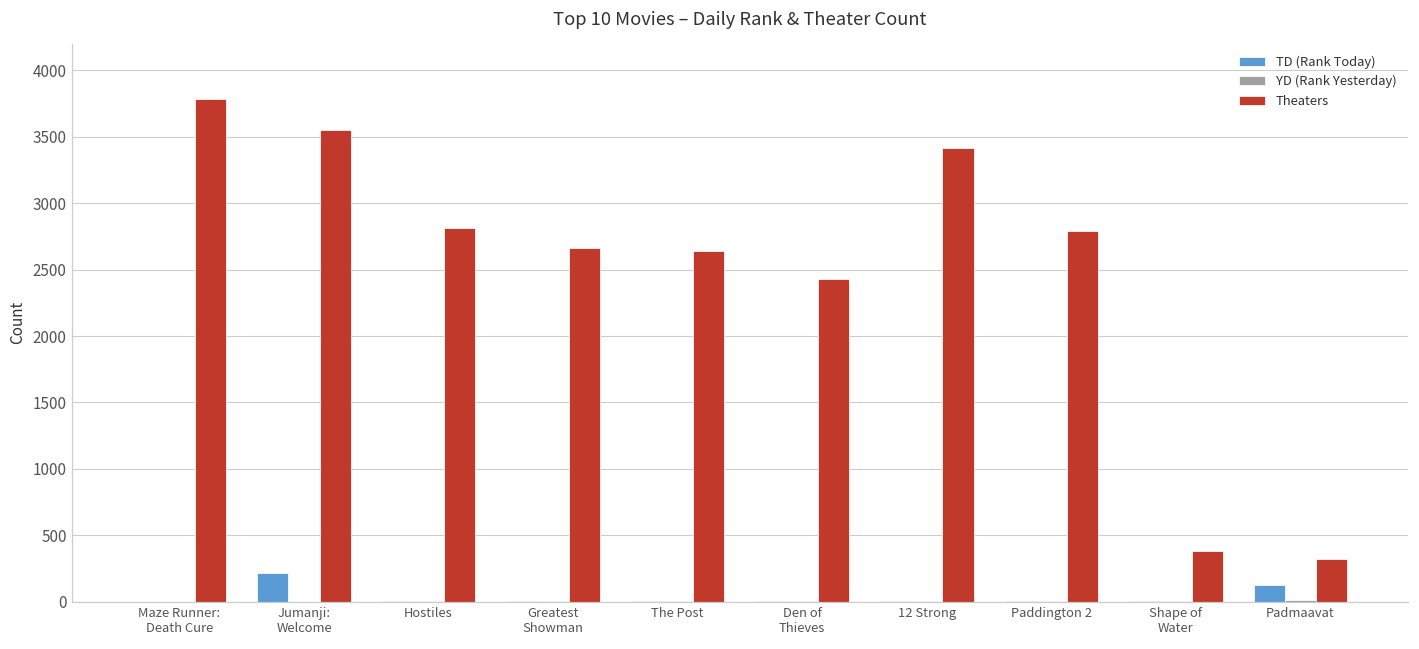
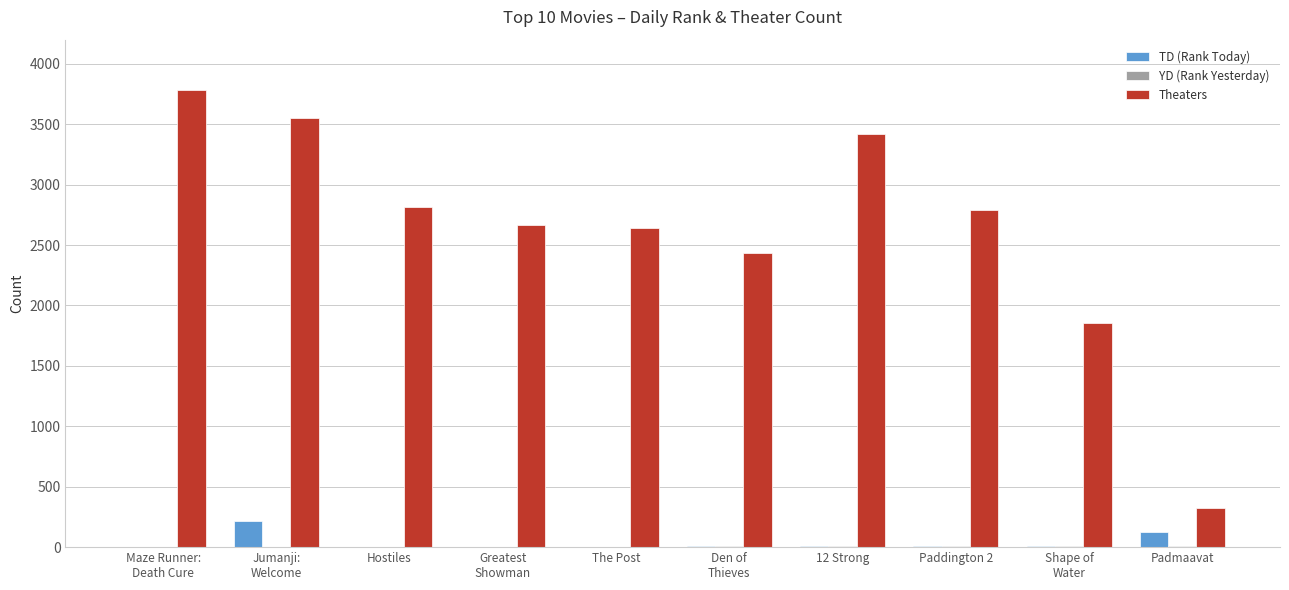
Theaters, Shape of Water: 380 -> 1850
